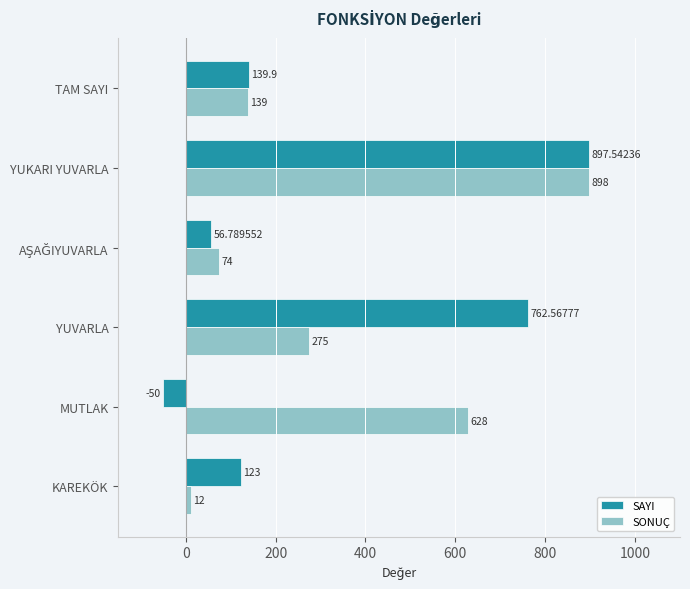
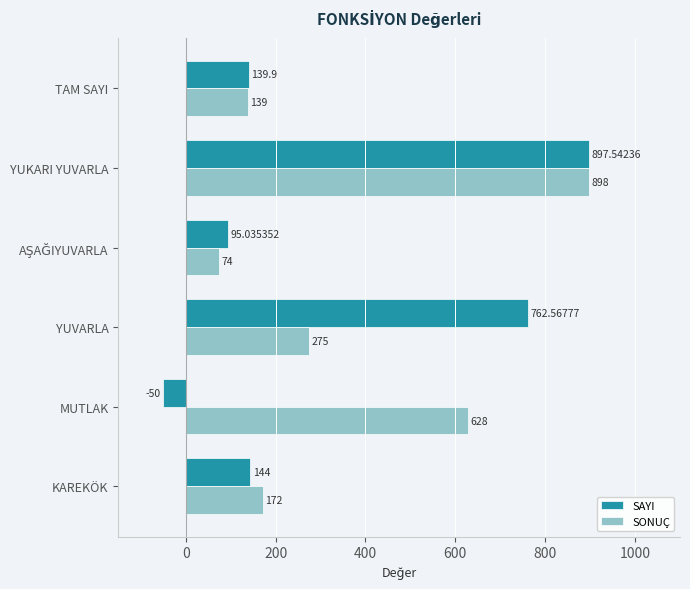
SAYI, AŞAĞIYUVARLA: 56.789552 -> 95.035352
SAYI, KAREKÖK: 123 -> 144
SONUÇ, KAREKÖK: 12 -> 172
